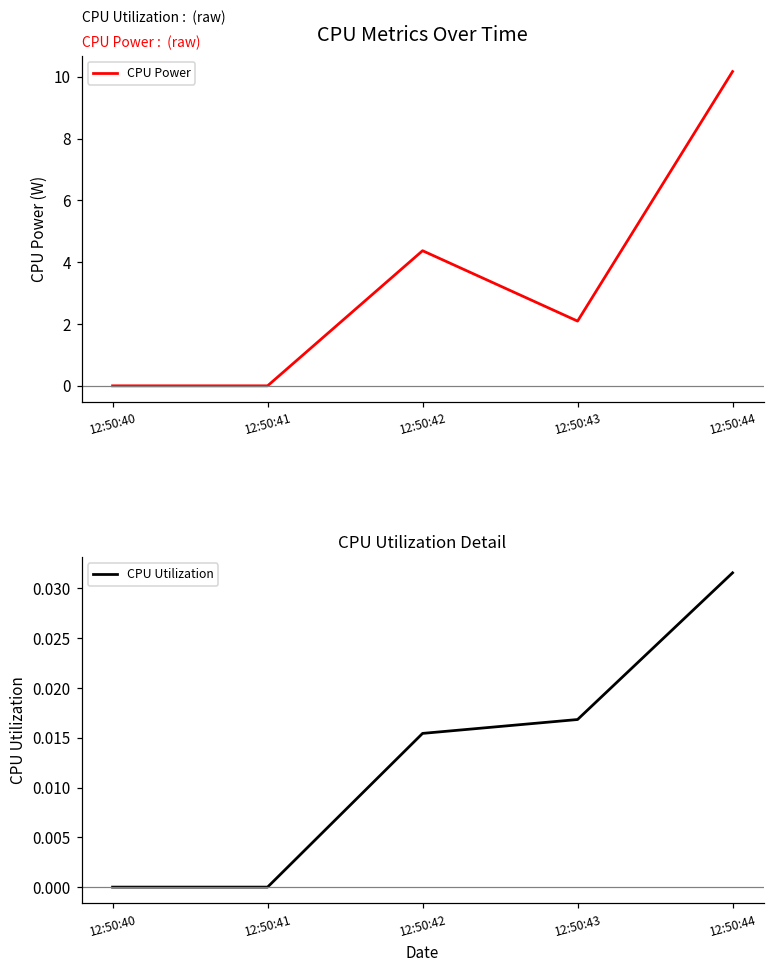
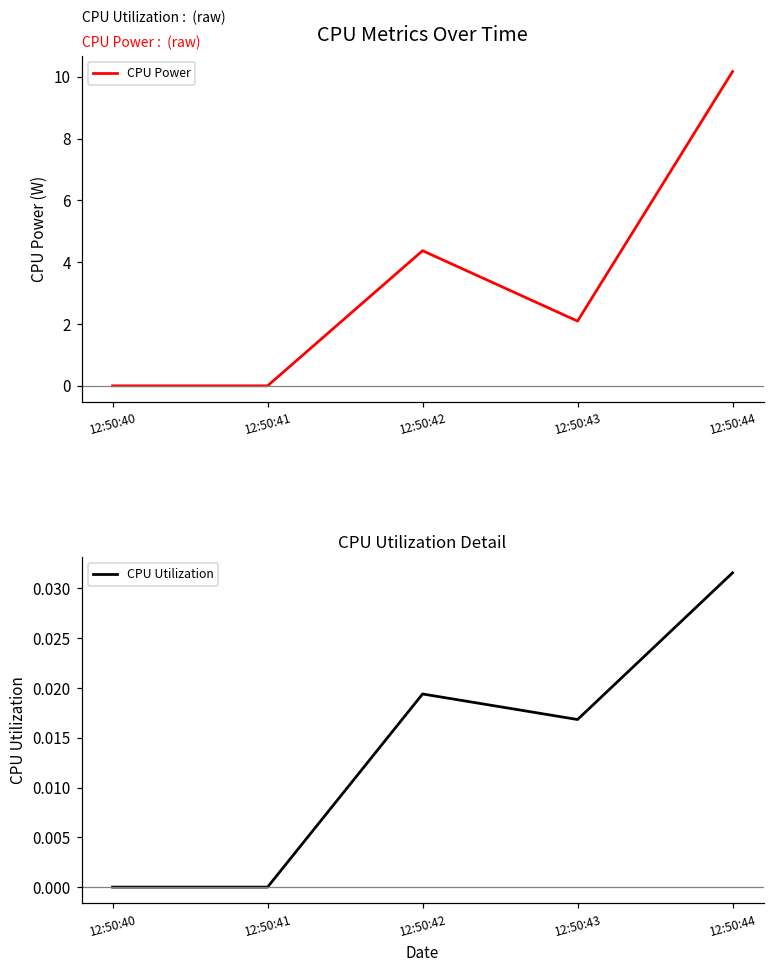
CPU Utilization Detail, 12:50:42: 0.015 -> 0.019
